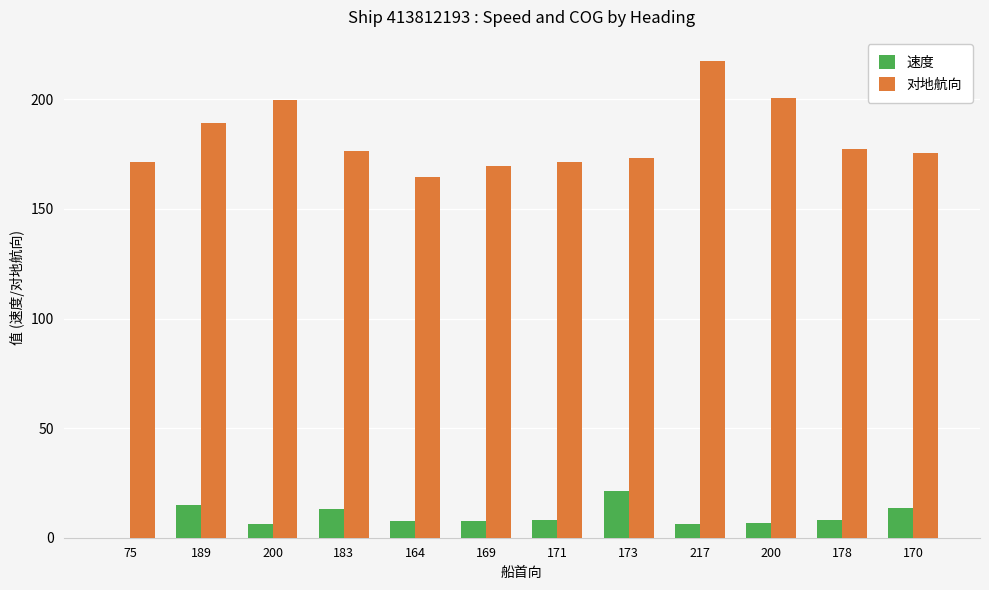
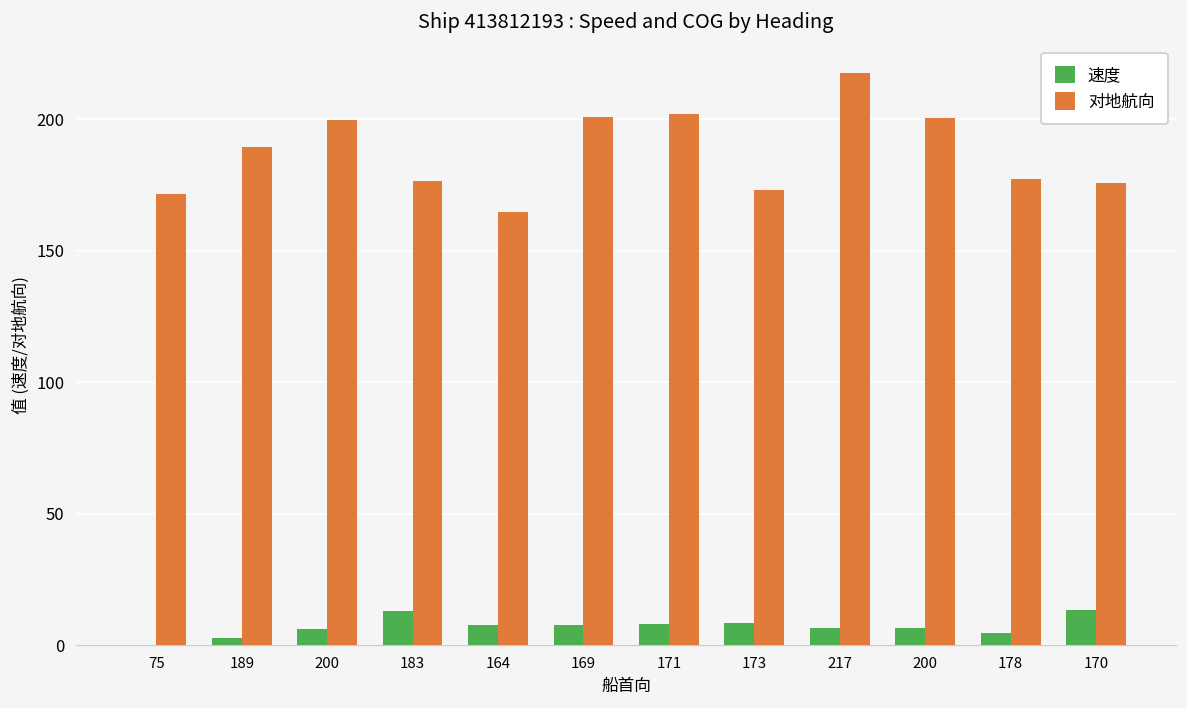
速度, 189: 15 -> 3
对地航向, 169: 169 -> 201
对地航向, 171: 172 -> 202
速度, 173: 21 -> 8
速度, 178: 8 -> 5
